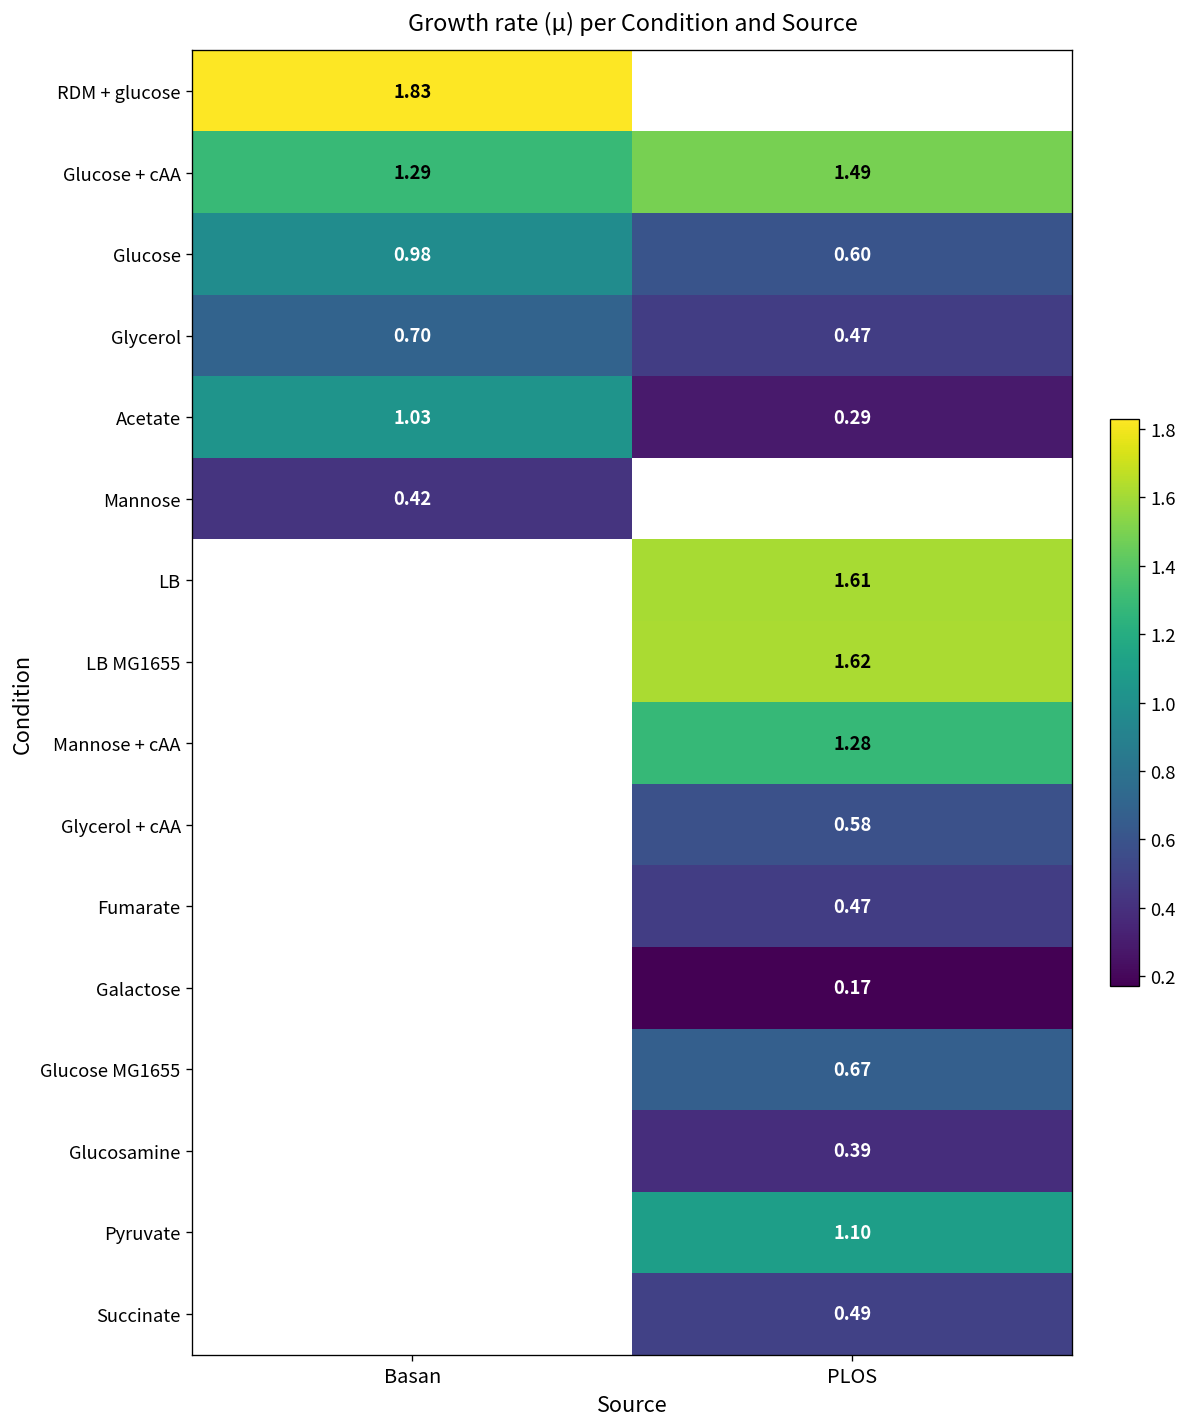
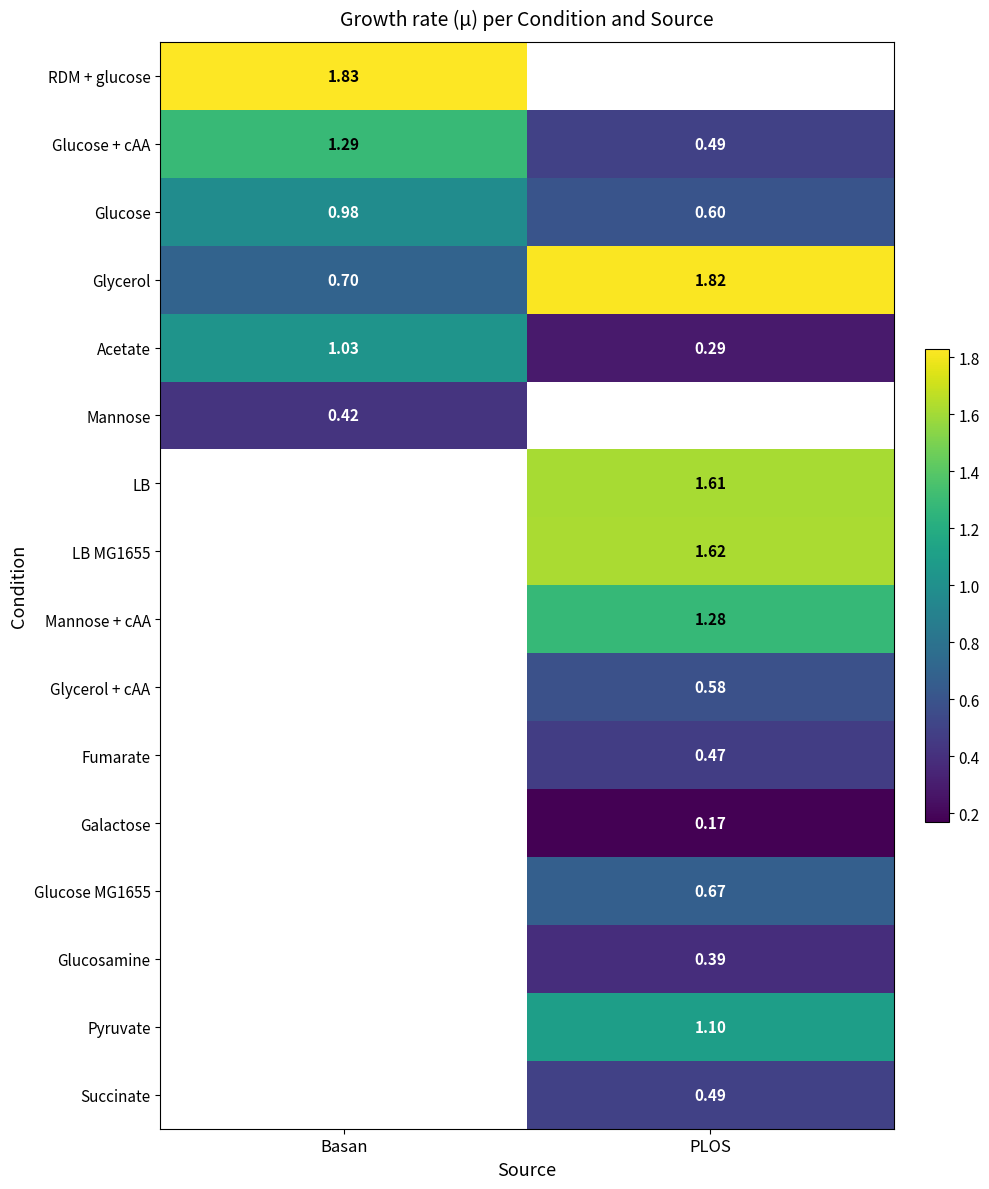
Glucose + cAA, PLOS: 1.49 -> 0.49
Glycerol, PLOS: 0.47 -> 1.82
